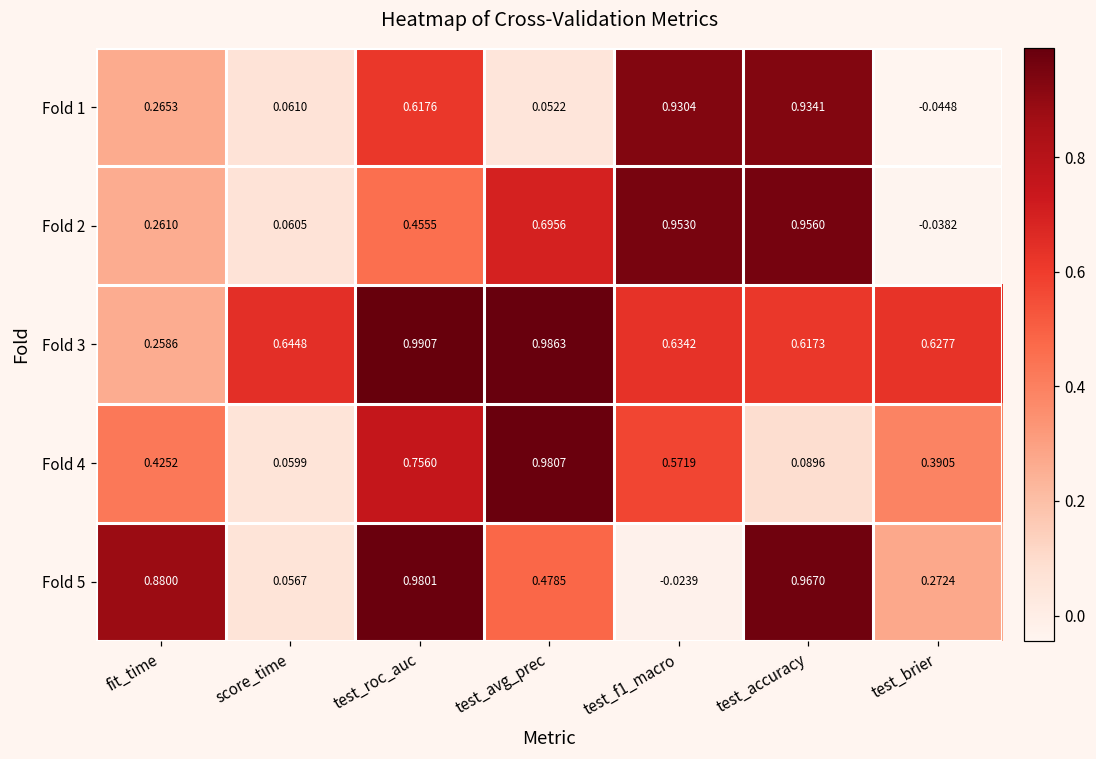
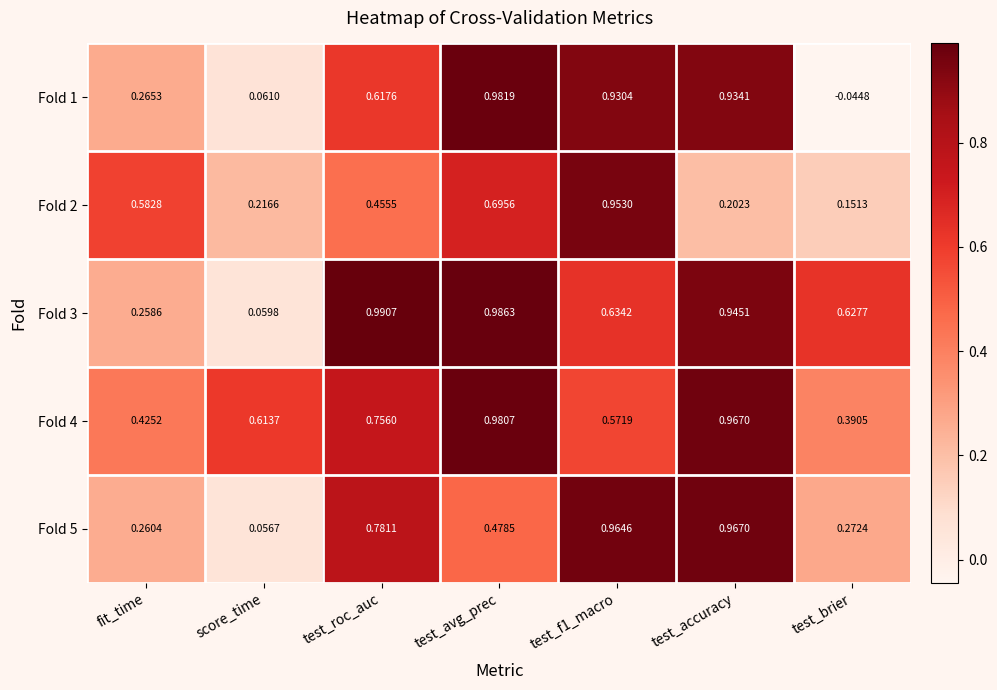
Fold 1, test_avg_prec: 0.0522 -> 0.9819
Fold 2, fit_time: 0.2610 -> 0.5828
Fold 2, score_time: 0.0605 -> 0.2166
Fold 2, test_accuracy: 0.9560 -> 0.2023
Fold 2, test_brier: -0.0382 -> 0.1513
Fold 3, score_time: 0.6448 -> 0.0598
Fold 3, test_accuracy: 0.6173 -> 0.9451
Fold 4, score_time: 0.0599 -> 0.6137
Fold 4, test_accuracy: 0.0896 -> 0.9670
Fold 5, fit_time: 0.8800 -> 0.2604
Fold 5, test_roc_auc: 0.9801 -> 0.7811
Fold 5, test_f1_macro: -0.0239 -> 0.9646
